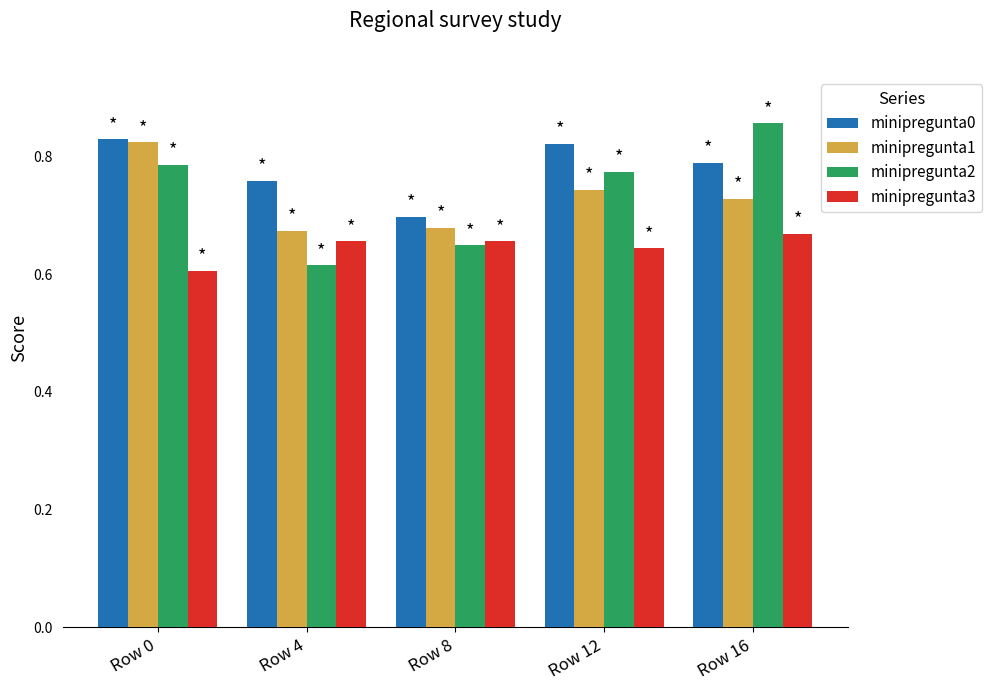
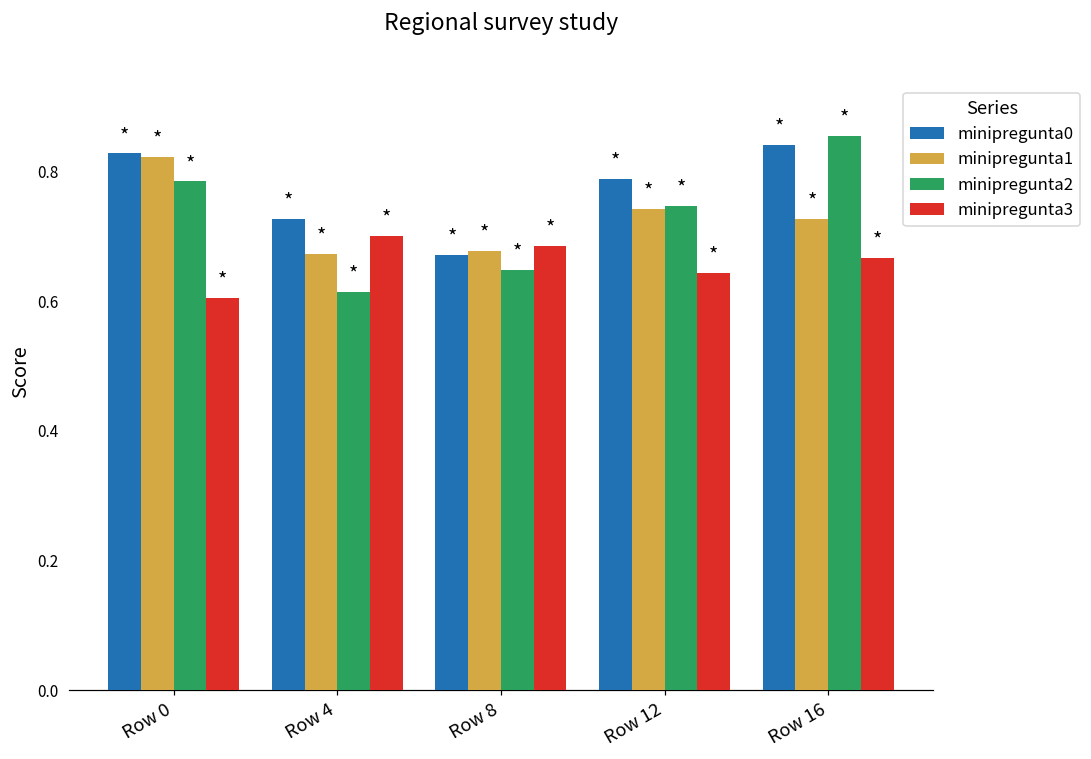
minipregunta0, Row 4: 0.76 -> 0.73
minipregunta3, Row 4: 0.66 -> 0.70
minipregunta0, Row 8: 0.70 -> 0.67
minipregunta3, Row 8: 0.66 -> 0.69
minipregunta0, Row 12: 0.82 -> 0.79
minipregunta2, Row 12: 0.77 -> 0.75
minipregunta0, Row 16: 0.79 -> 0.84
